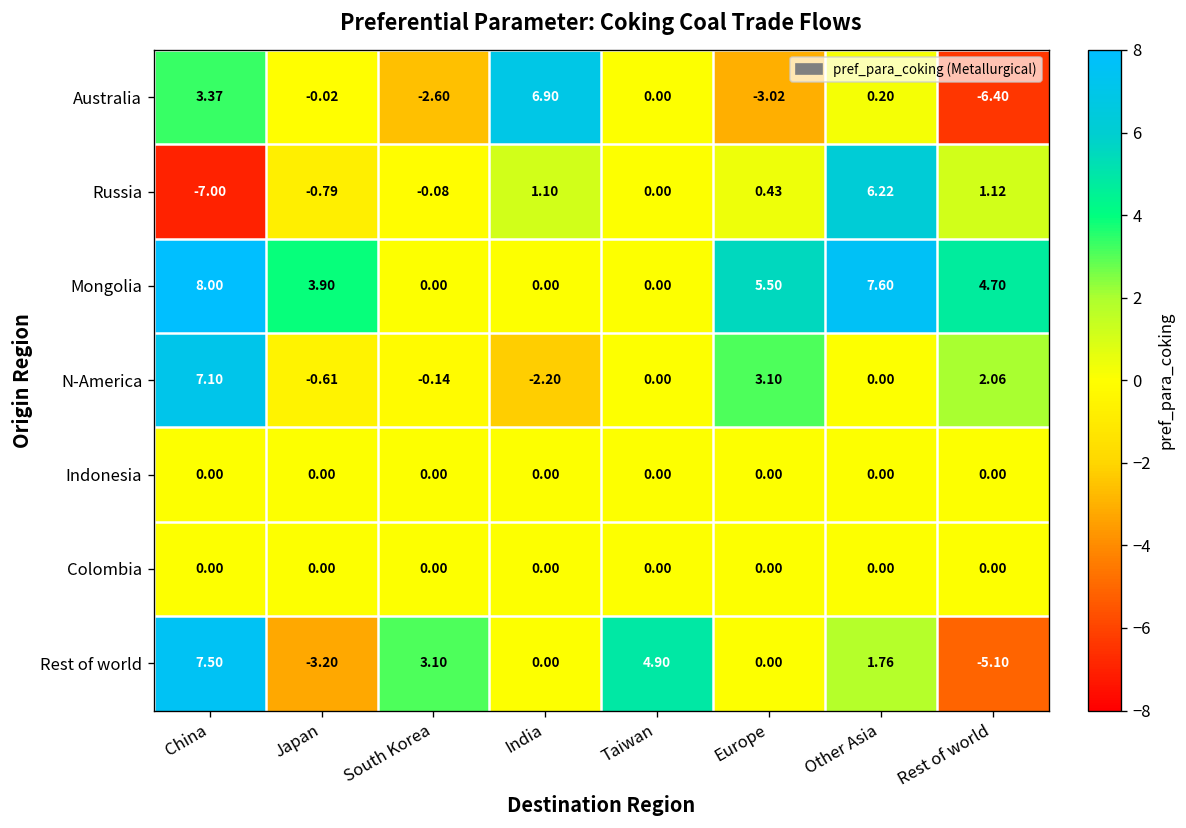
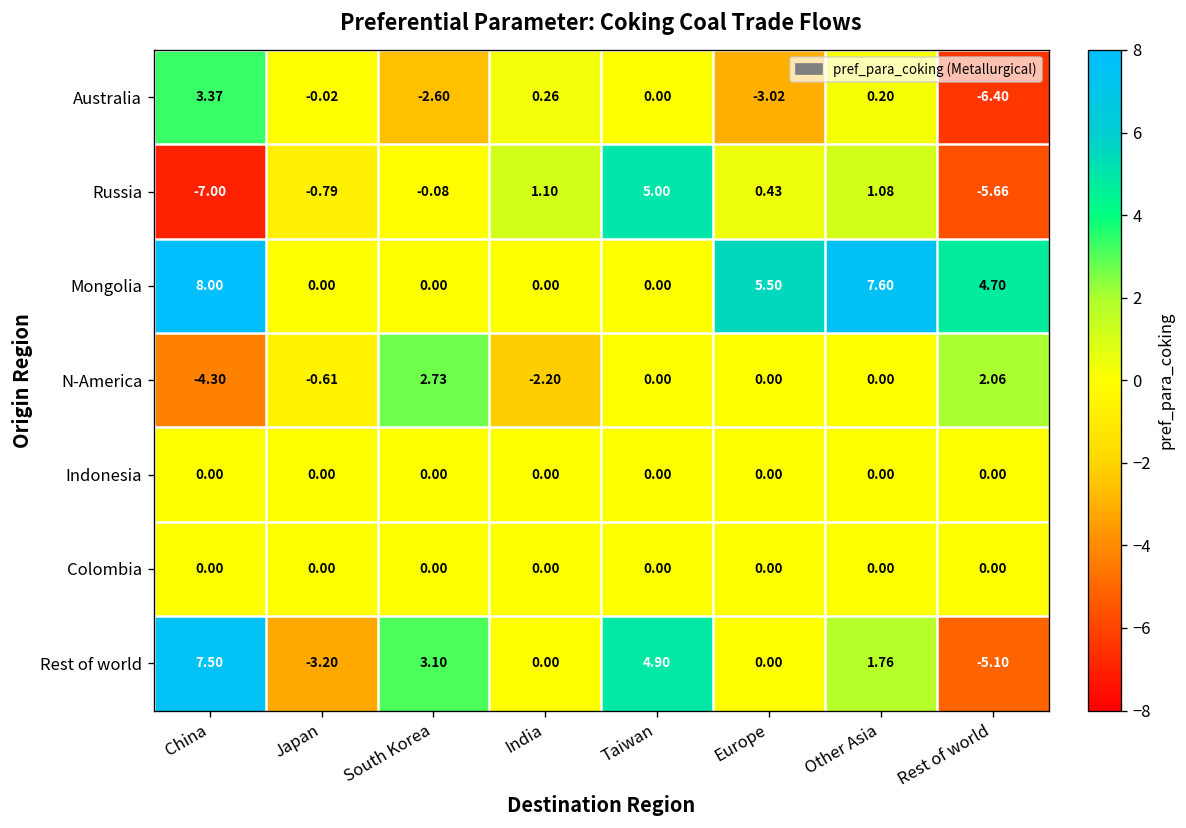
Australia, India: 6.90 -> 0.26
Russia, Taiwan: 0.00 -> 5.00
Russia, Other Asia: 6.22 -> 1.08
Russia, Rest of world: 1.12 -> -5.66
Mongolia, Japan: 3.90 -> 0.00
N-America, China: 7.10 -> -4.30
N-America, South Korea: -0.14 -> 2.73
N-America, Europe: 3.10 -> 0.00
